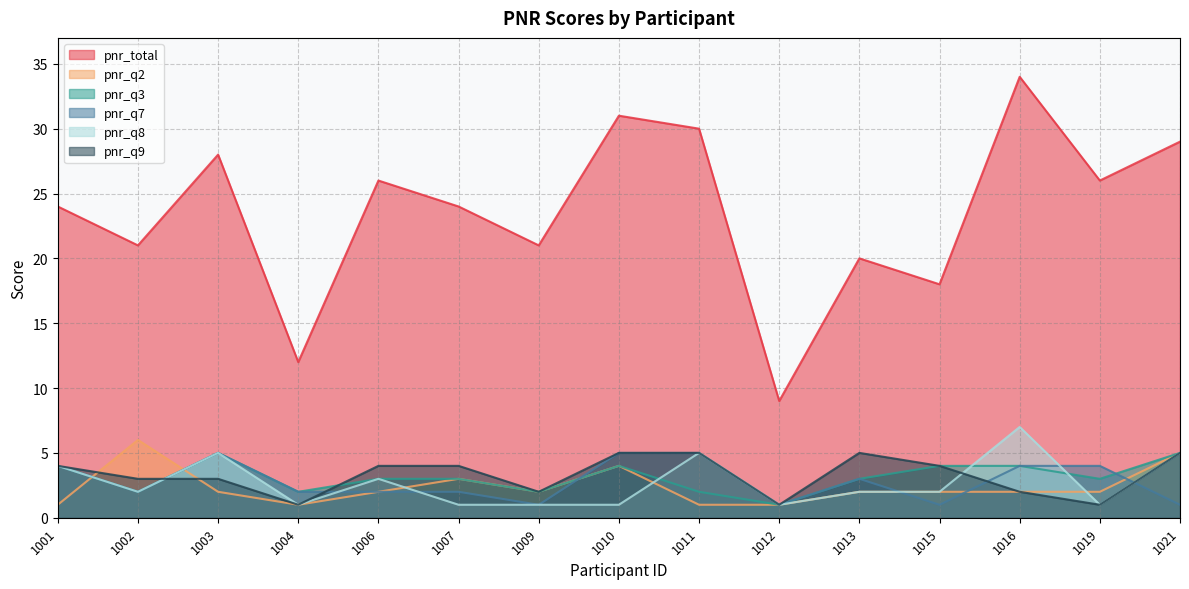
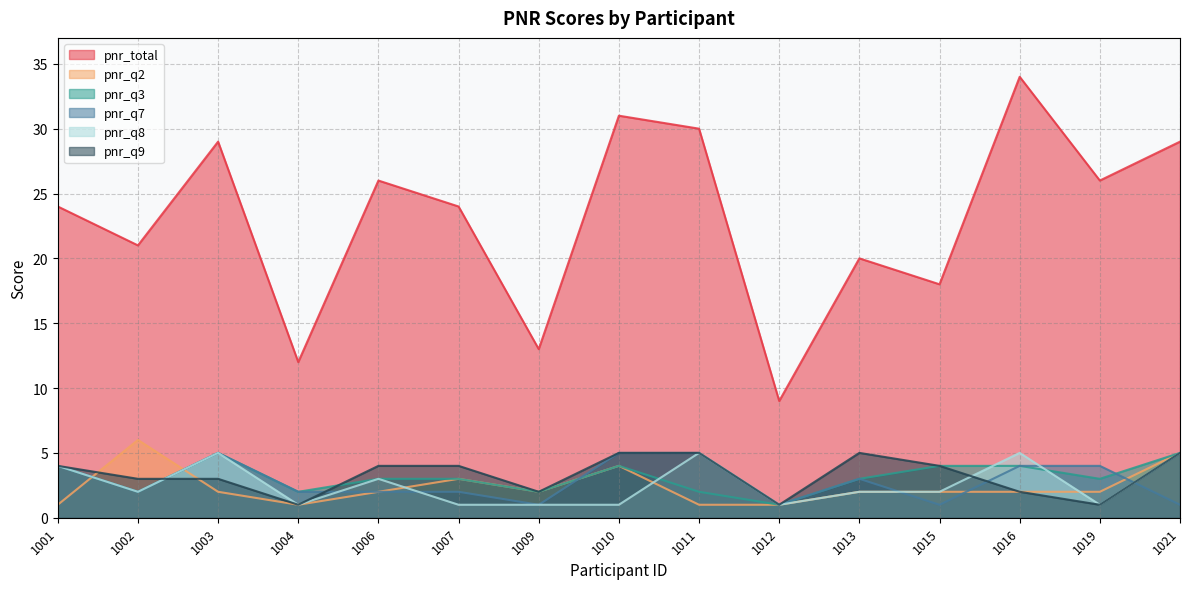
pnr_total, 1003: 28 -> 29
pnr_total, 1009: 21 -> 13
pnr_q8, 1016: 7 -> 5
